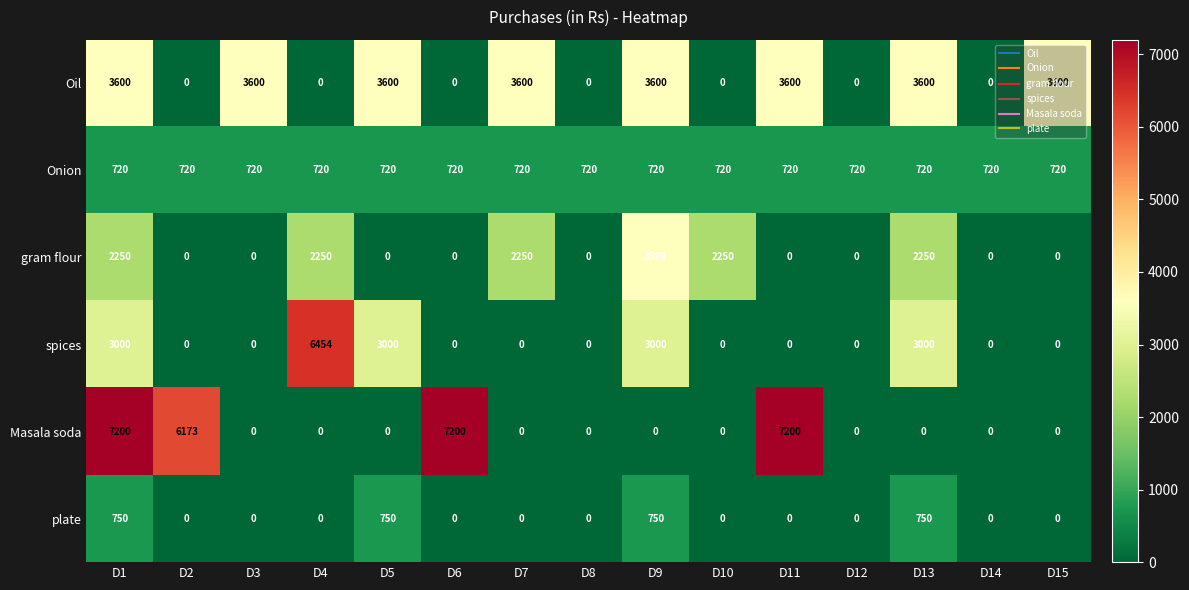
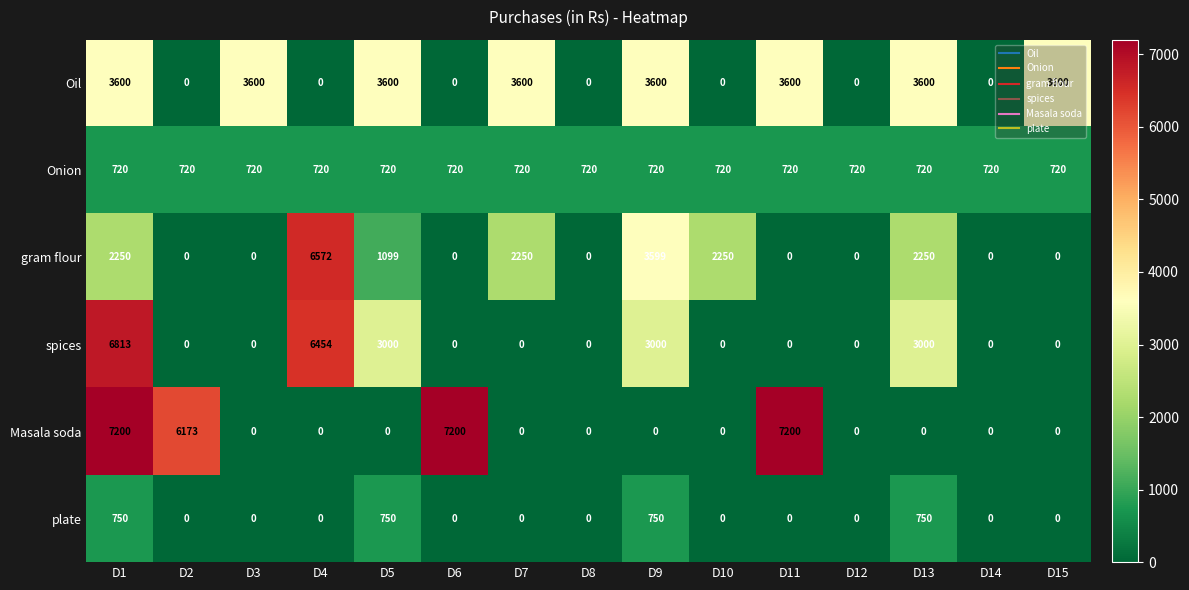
gram flour, D4: 2250 -> 6572
gram flour, D5: 0 -> 1099
spices, D1: 3000 -> 6813
